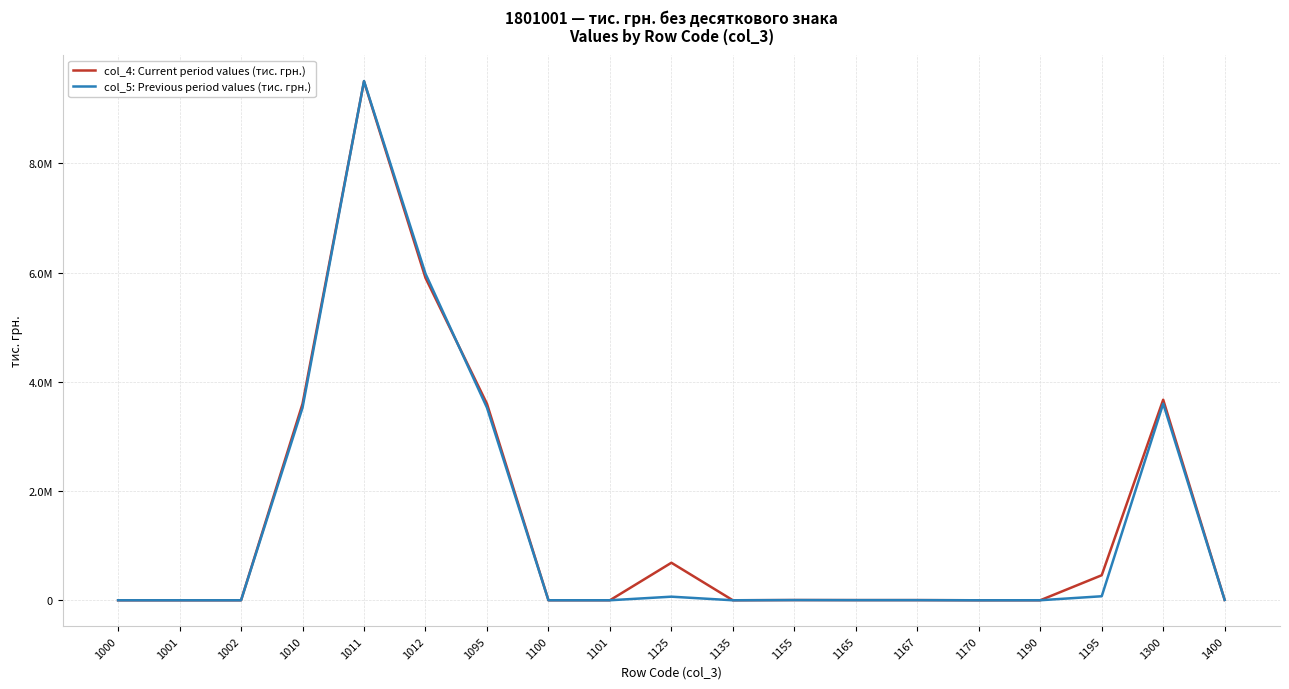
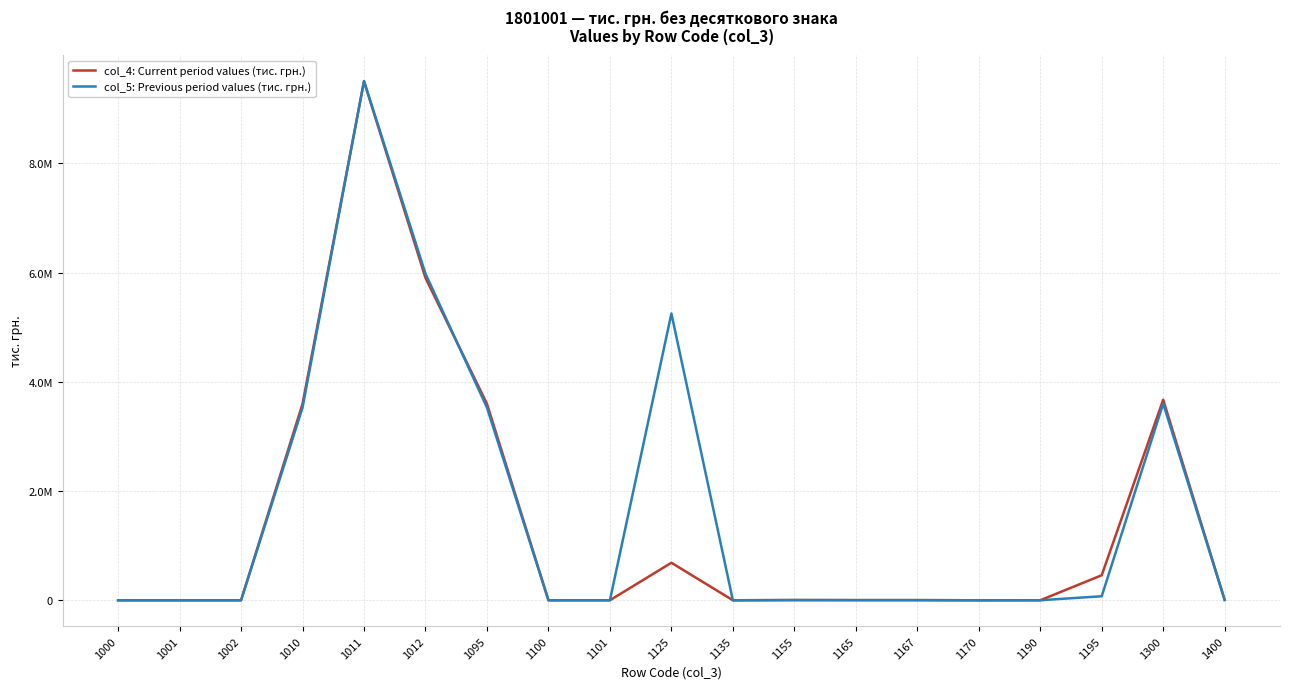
col_5: Previous period values (тис. грн.), 1125: 100000 -> 5300000
